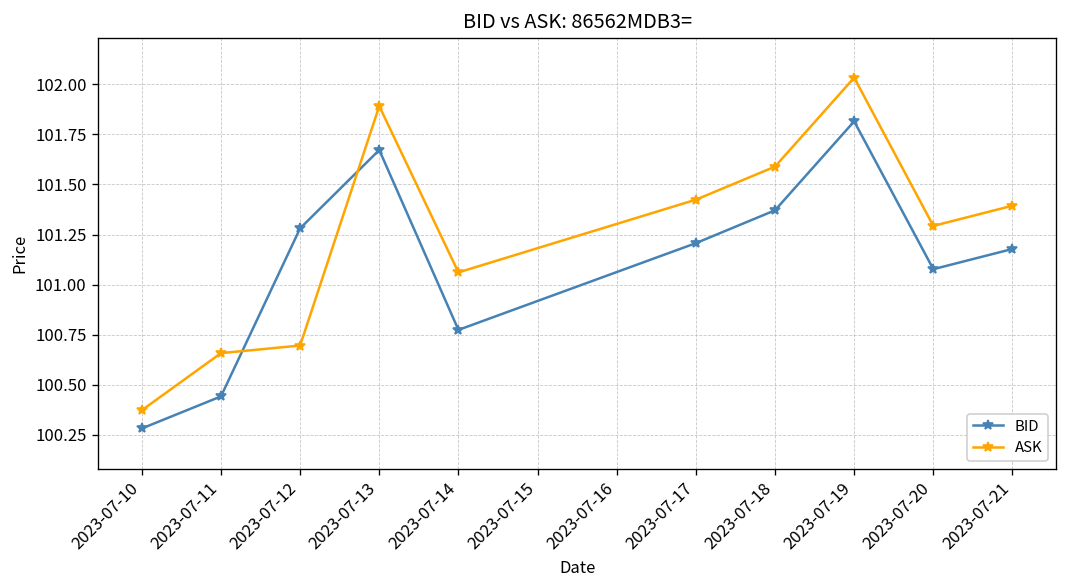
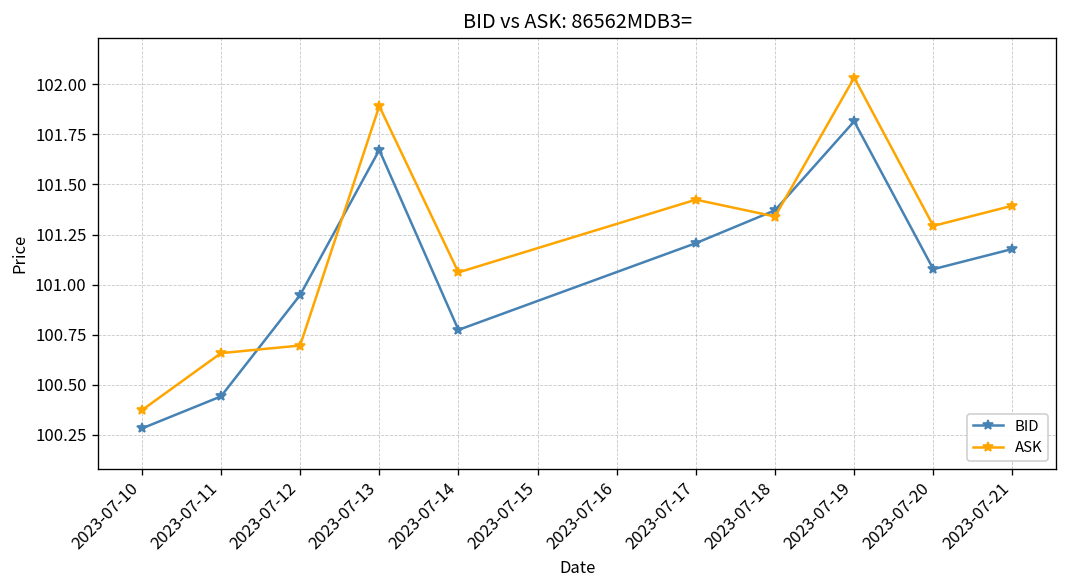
BID, 2023-07-12: 101.28 -> 100.95
ASK, 2023-07-18: 101.59 -> 101.34
